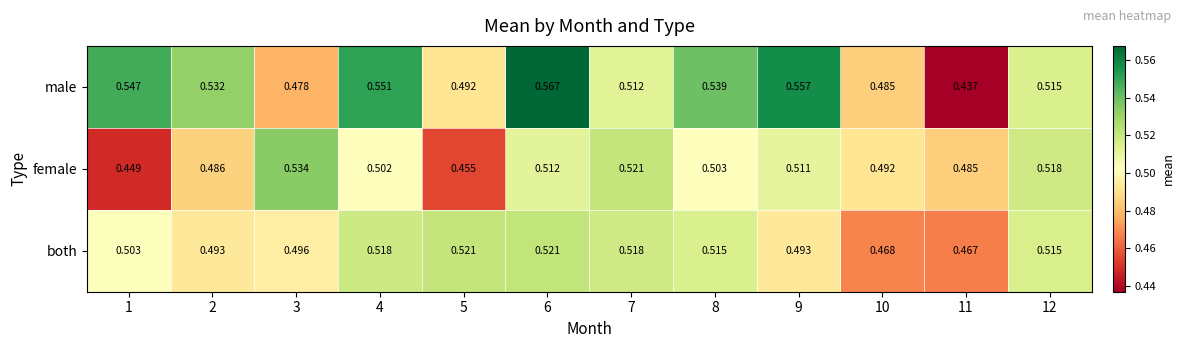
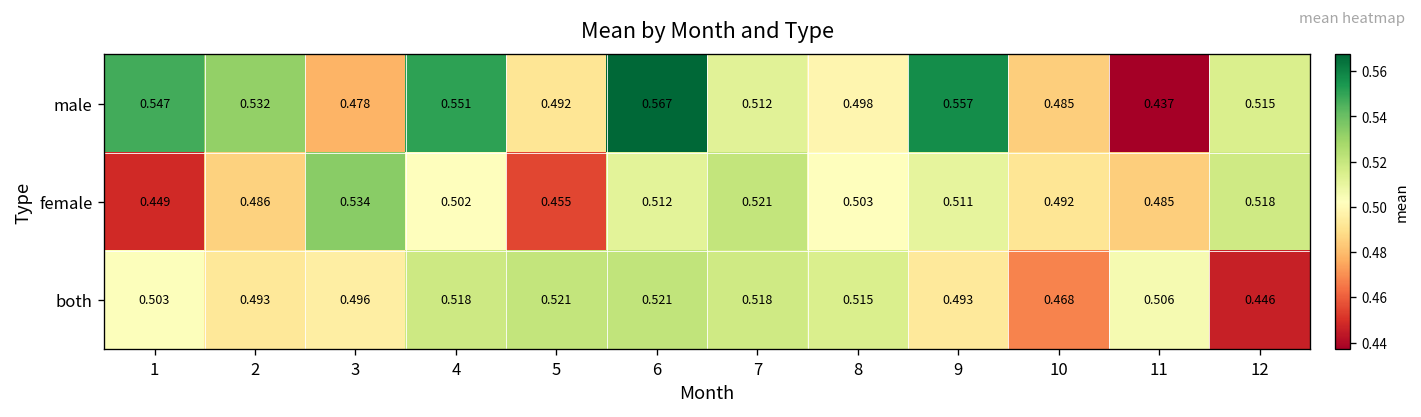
male, 8: 0.539 -> 0.498
both, 11: 0.467 -> 0.506
both, 12: 0.515 -> 0.446
